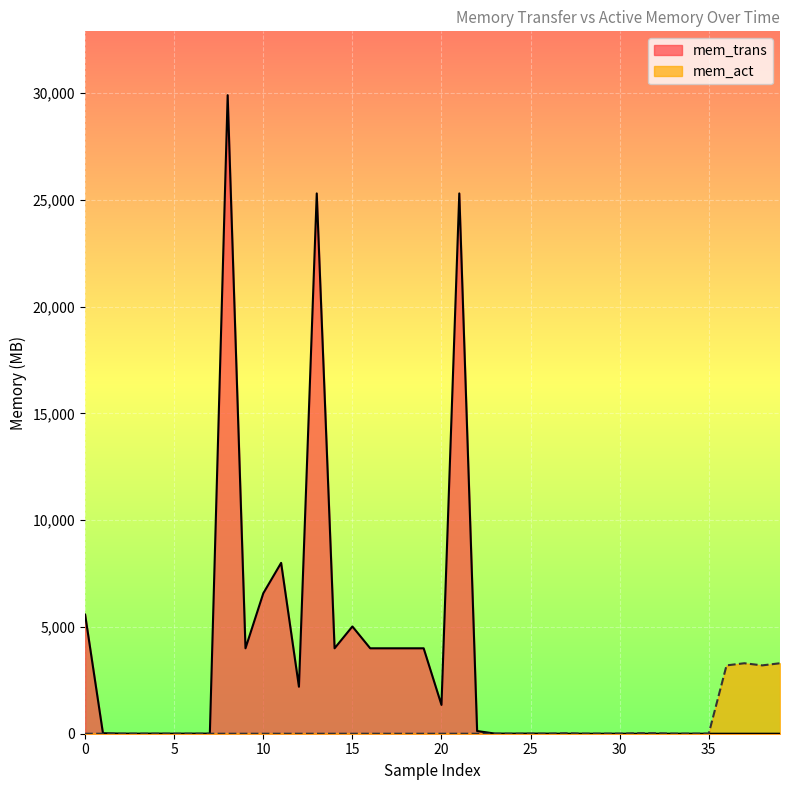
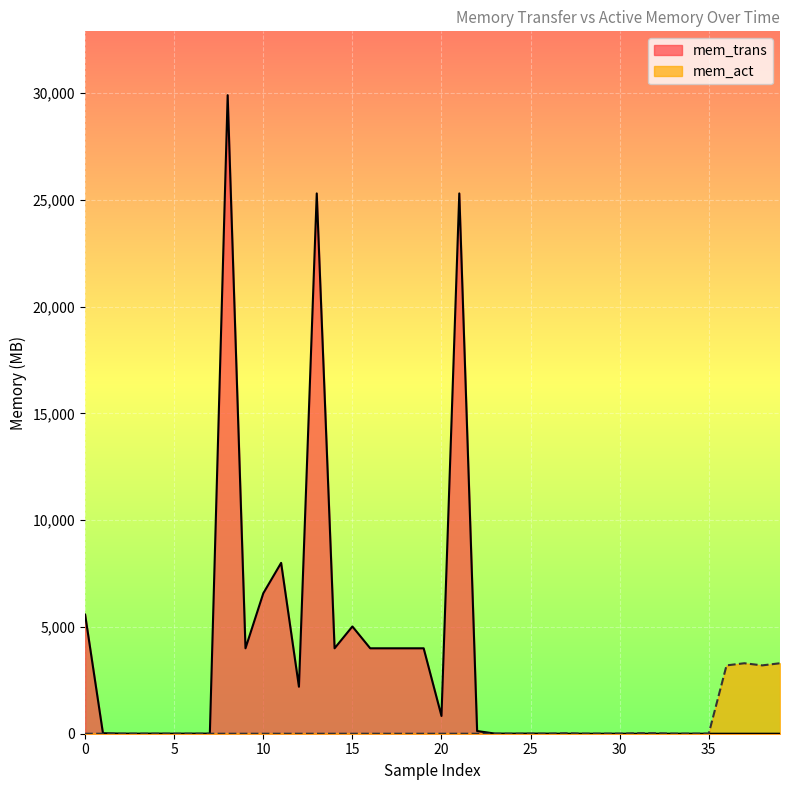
mem_trans, 20: 1,300 -> 800
